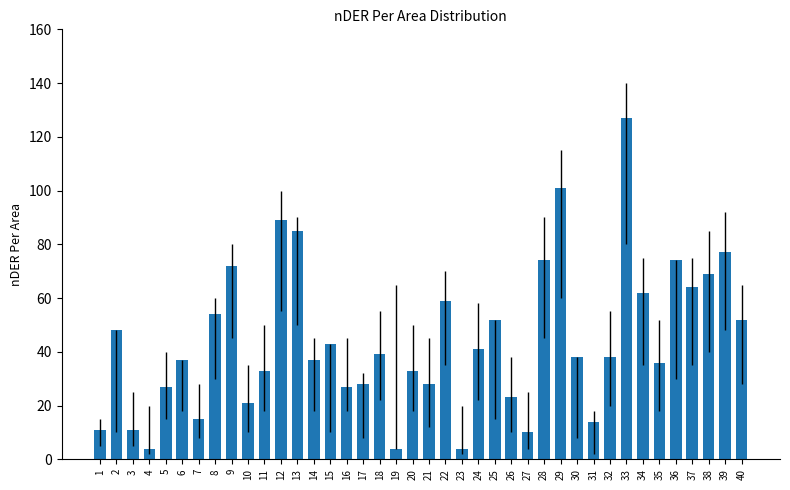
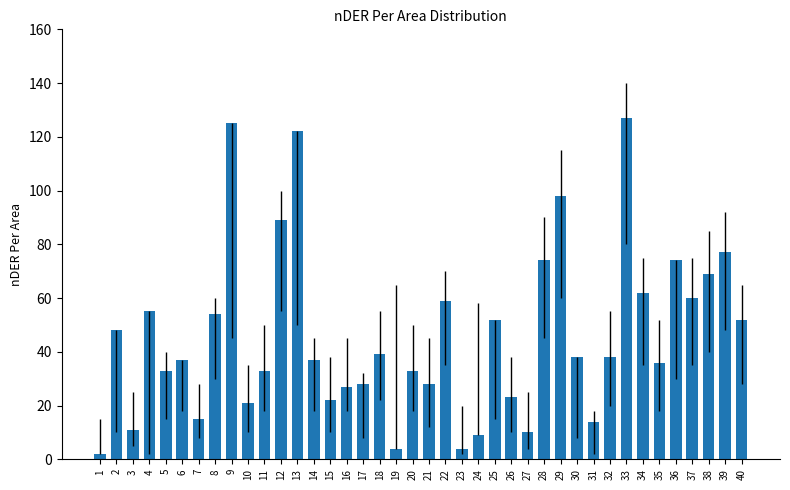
1: 11 -> 2
4: 4 -> 55
5: 27 -> 33
9: 72 -> 125
13: 85 -> 122
15: 43 -> 22
24: 41 -> 9
29: 101 -> 98
37: 64 -> 60
